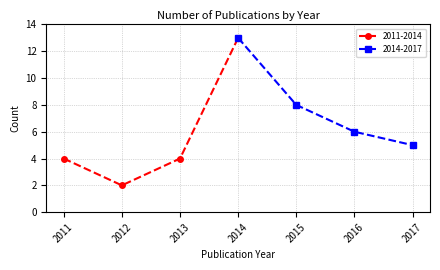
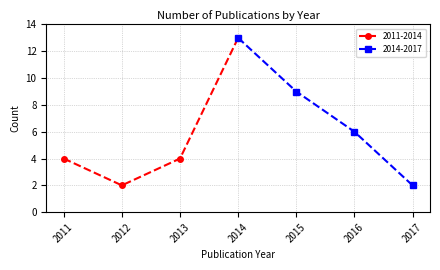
2014-2017, 2015: 8 -> 9
2014-2017, 2017: 5 -> 2
